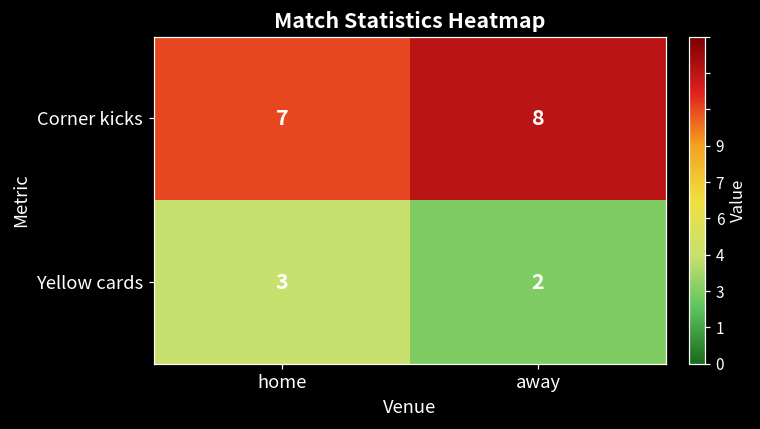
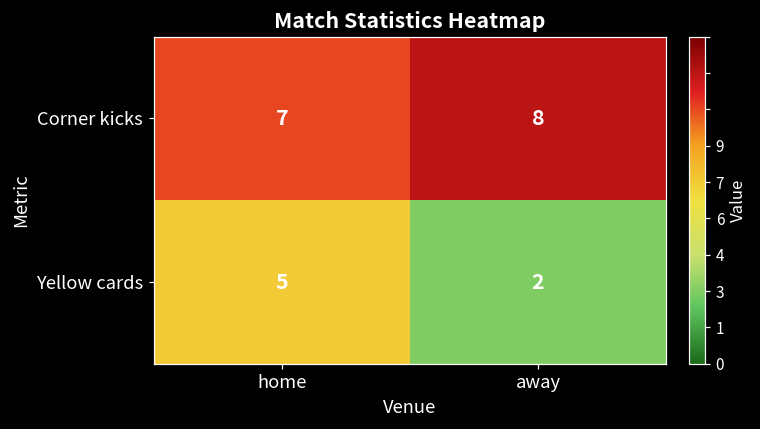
Yellow cards, home: 3 -> 5
